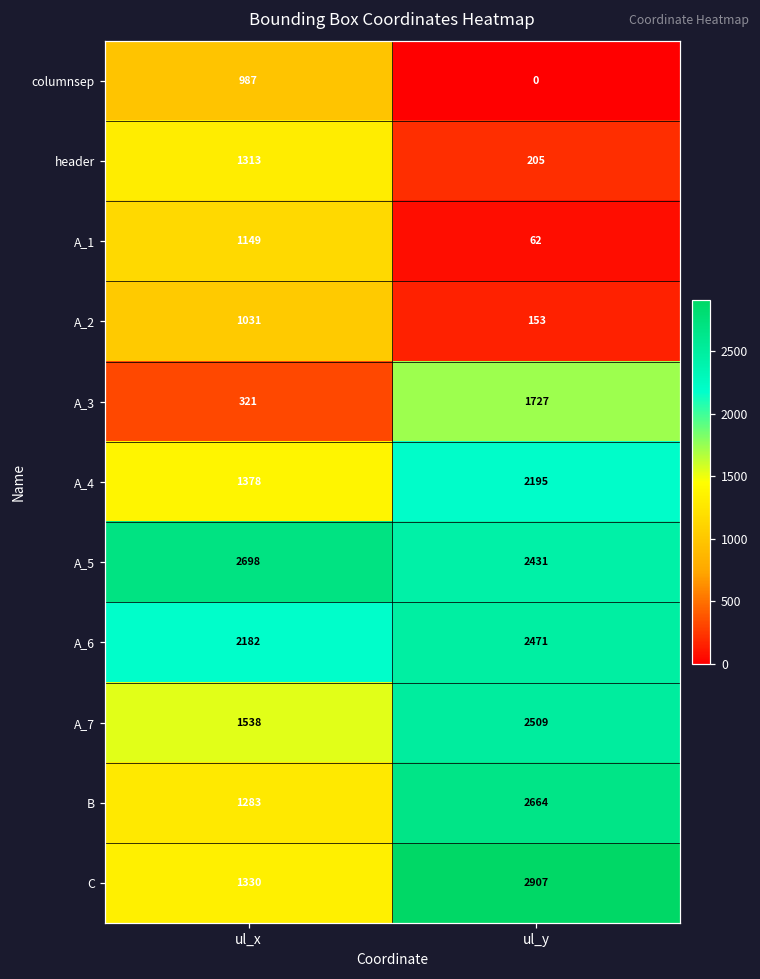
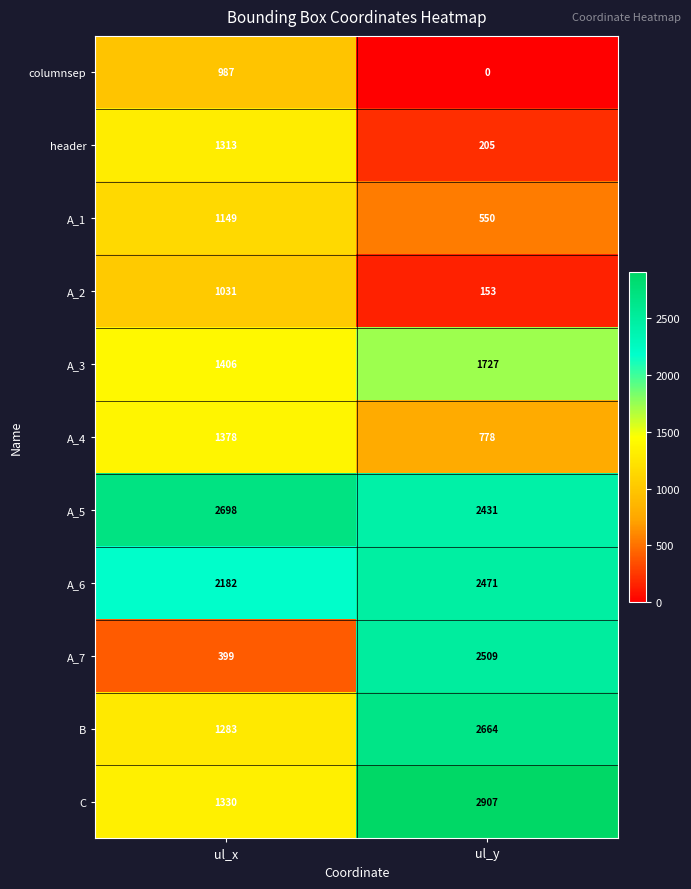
A_1, ul_y: 62 -> 550
A_3, ul_x: 321 -> 1406
A_4, ul_y: 2195 -> 778
A_7, ul_x: 1538 -> 399
